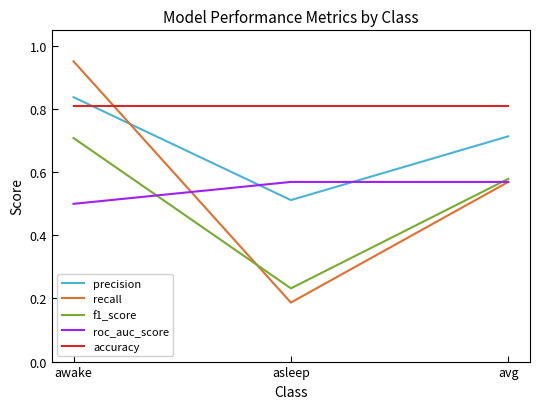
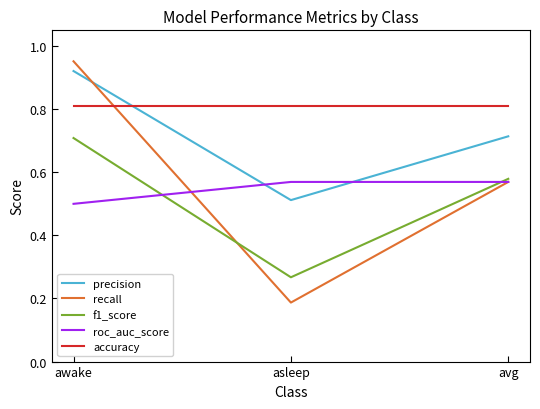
precision, awake: 0.84 -> 0.92
f1_score, asleep: 0.23 -> 0.27
